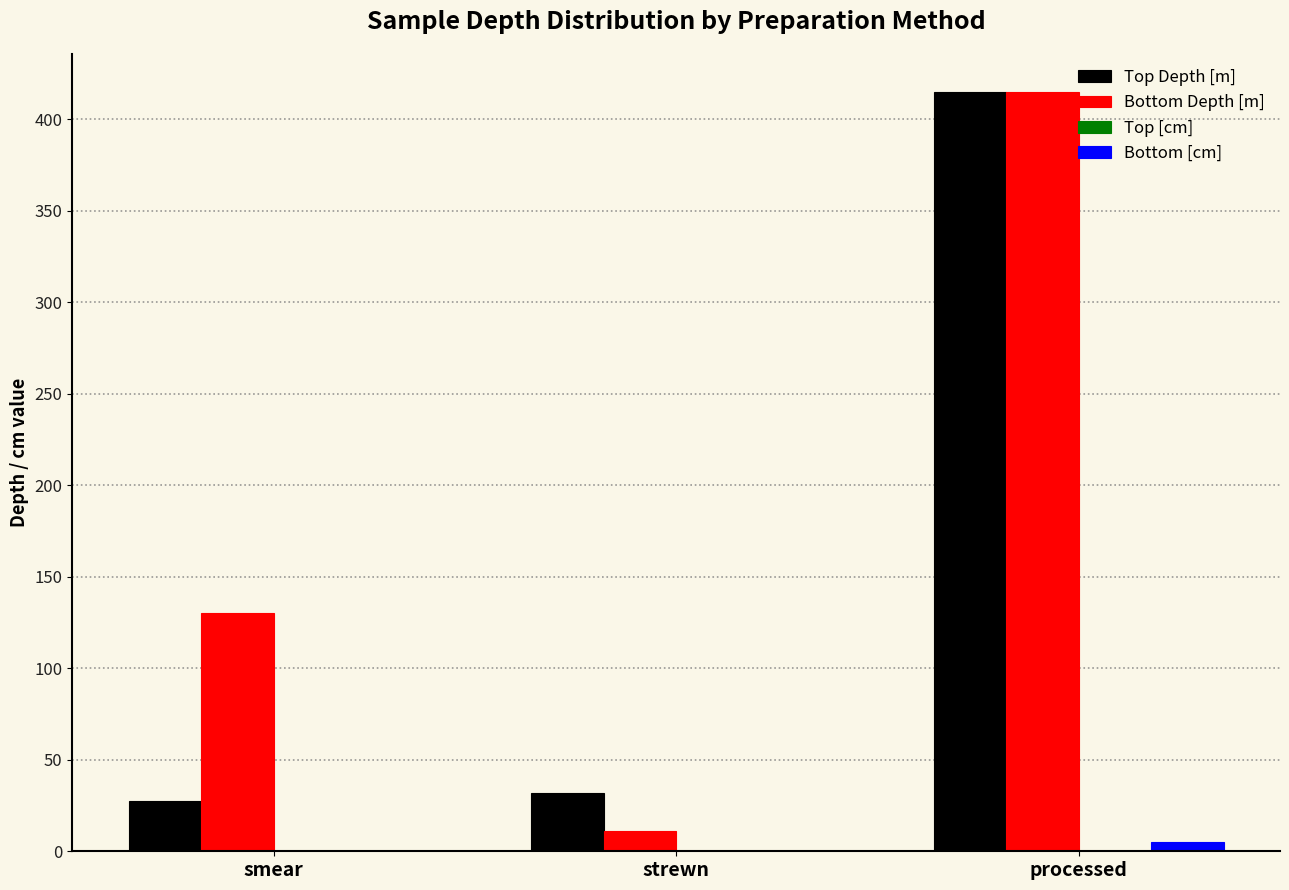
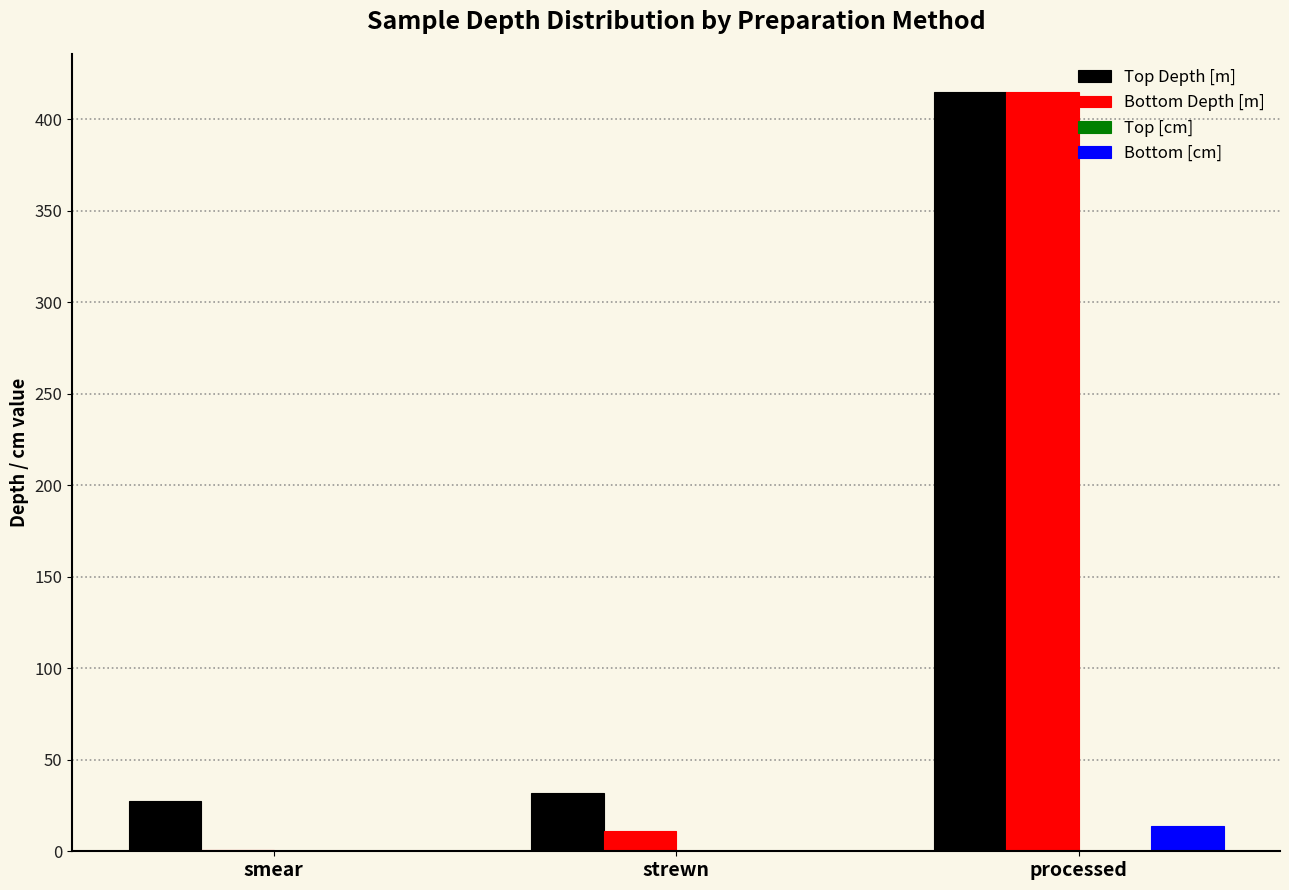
Bottom Depth [m], smear: 130 -> 1
Bottom [cm], processed: 5 -> 14
